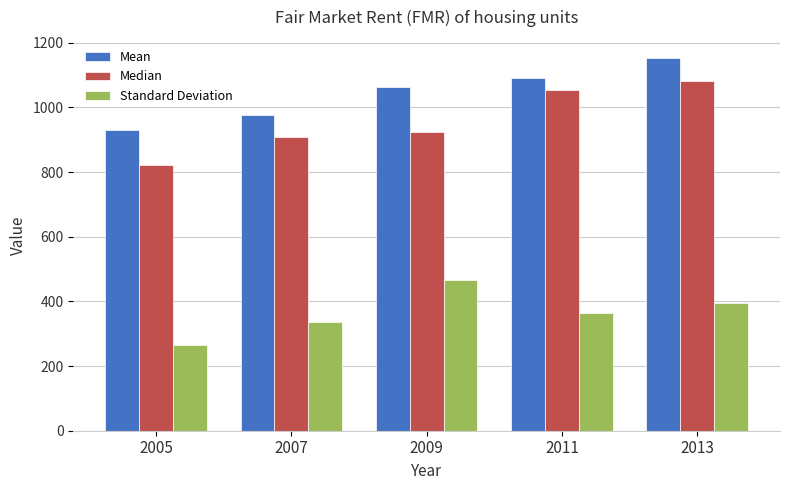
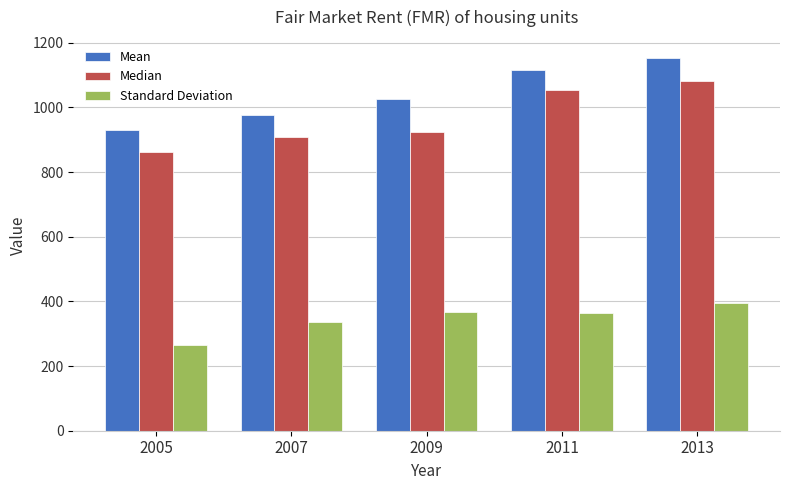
Median, 2005: 820 -> 860
Mean, 2009: 1060 -> 1030
Standard Deviation, 2009: 470 -> 370
Mean, 2011: 1090 -> 1120
